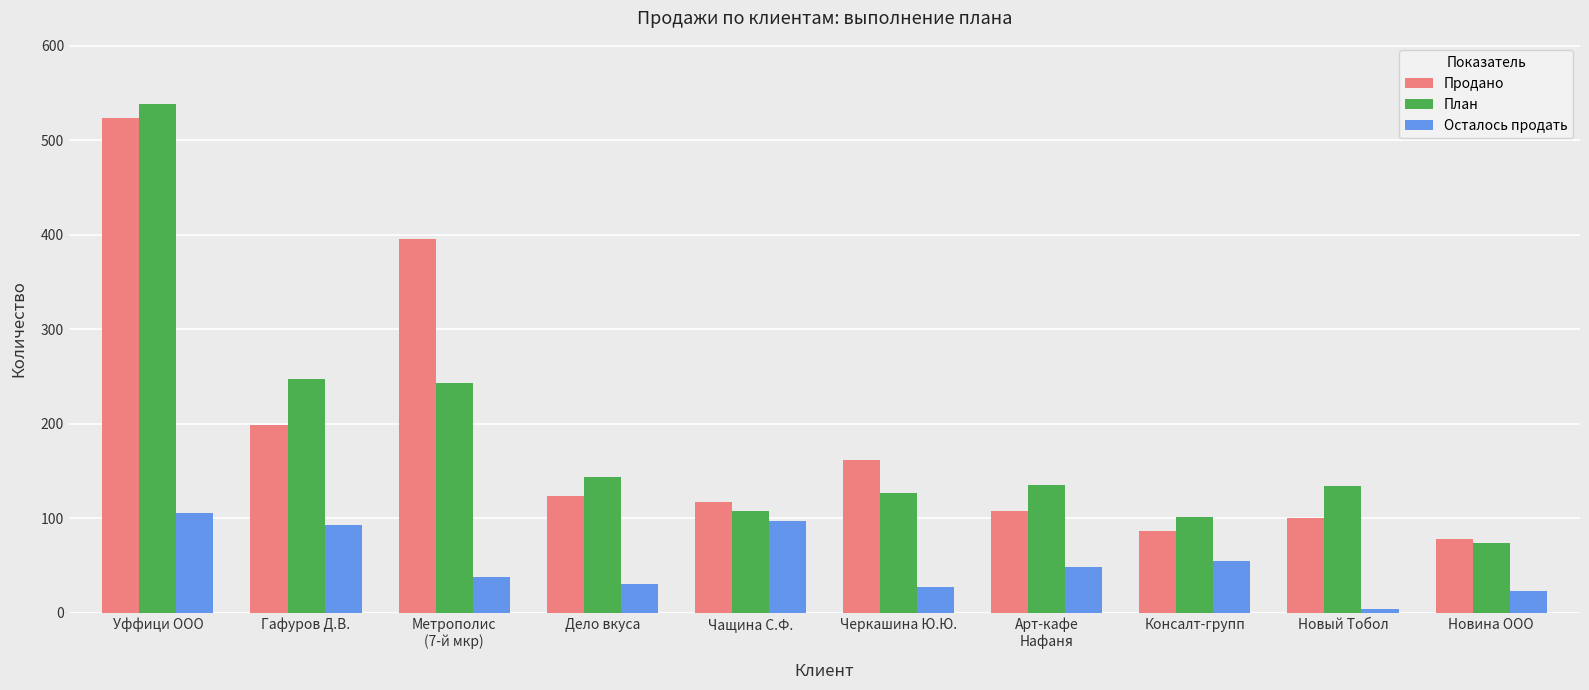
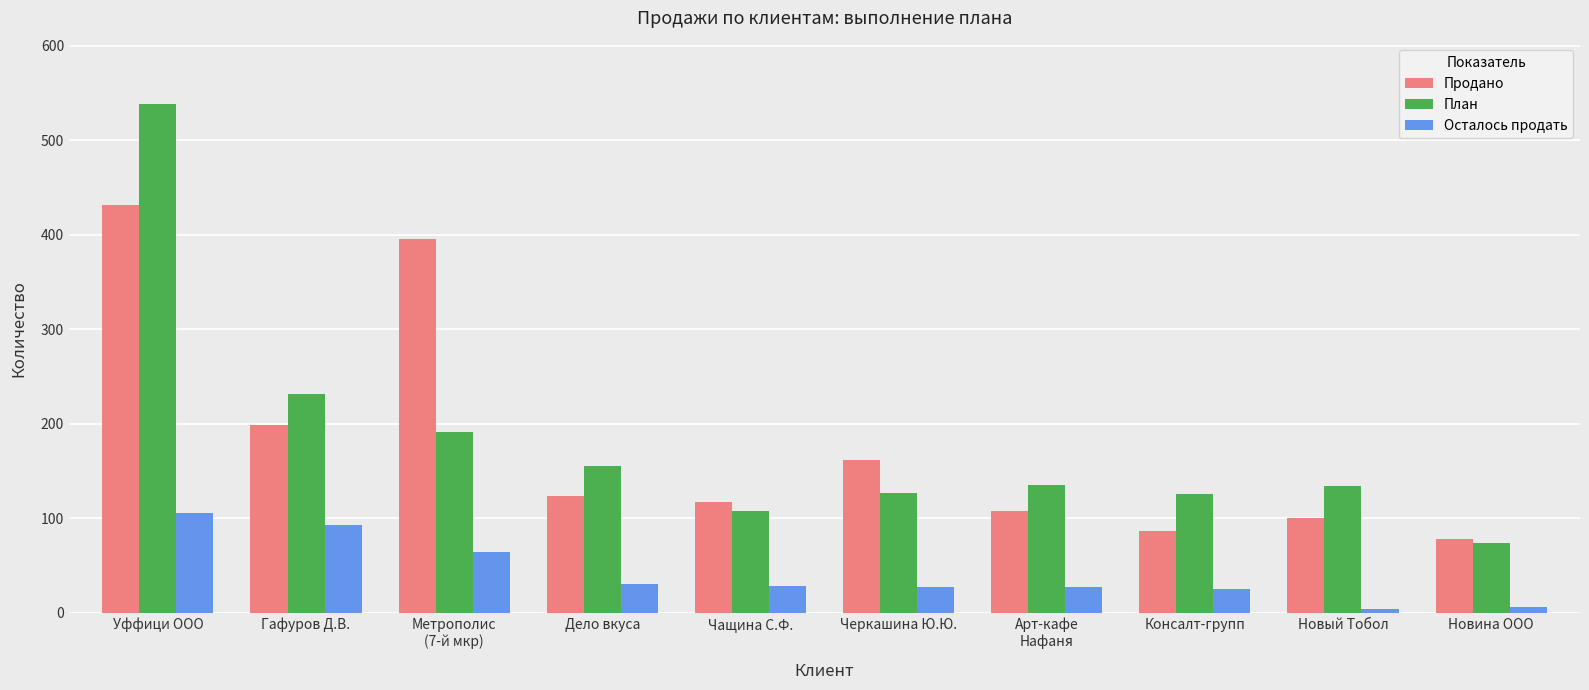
Продано, Уффици ООО: 520 -> 430
План, Гафуров Д.В.: 250 -> 230
План, Метрополис (7-й мкр): 240 -> 190
Осталось продать, Метрополис (7-й мкр): 40 -> 70
План, Дело вкуса: 140 -> 160
Осталось продать, Чащина С.Ф.: 100 -> 30
Осталось продать, Арт-кафе Нафаня: 50 -> 30
План, Консалт-групп: 100 -> 130
Осталось продать, Консалт-групп: 60 -> 30
Осталось продать, Новина ООО: 20 -> 10
